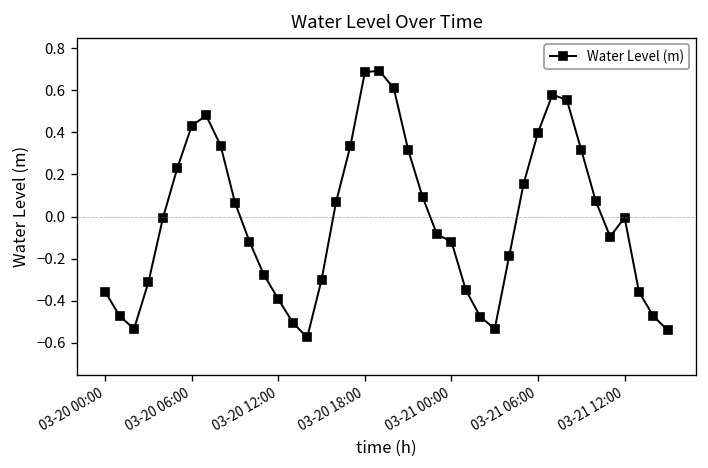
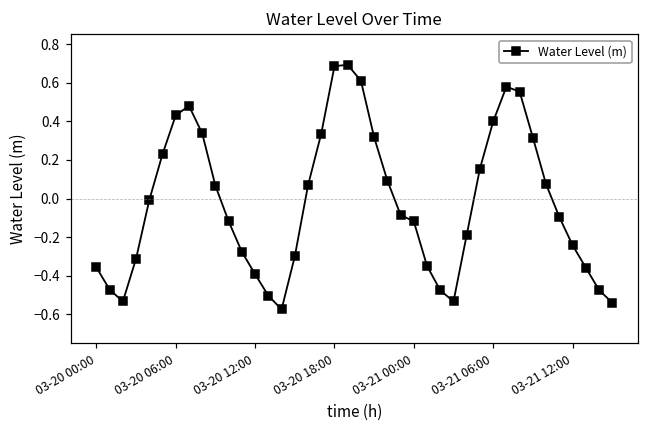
03-21 12:00: 0.00 -> -0.24
